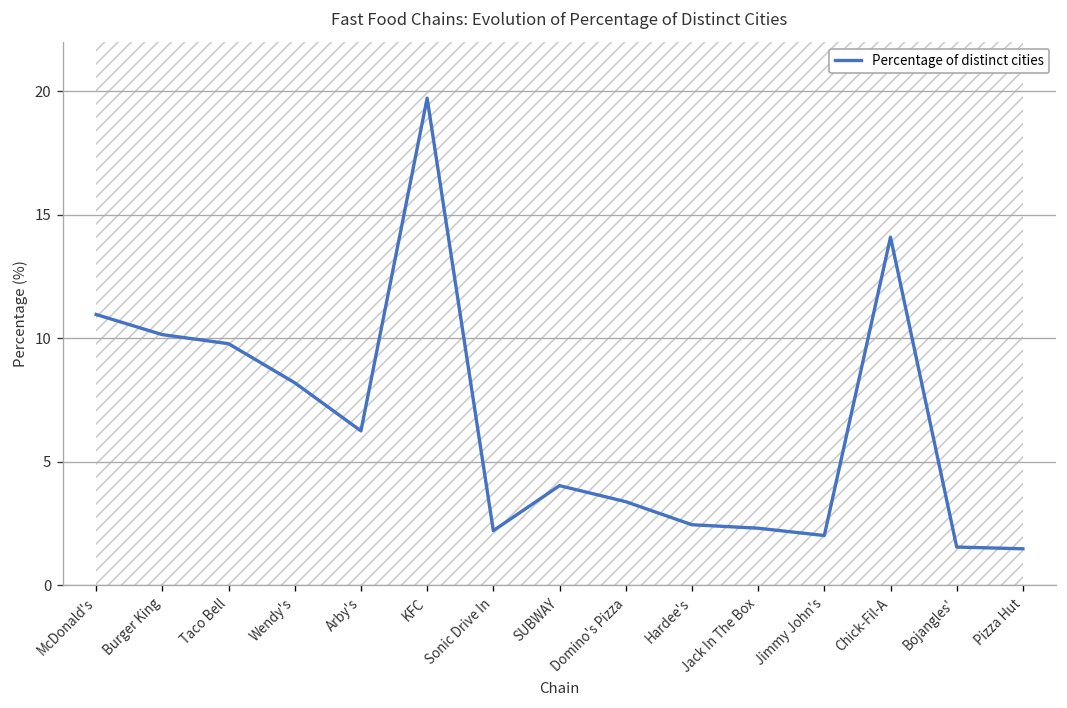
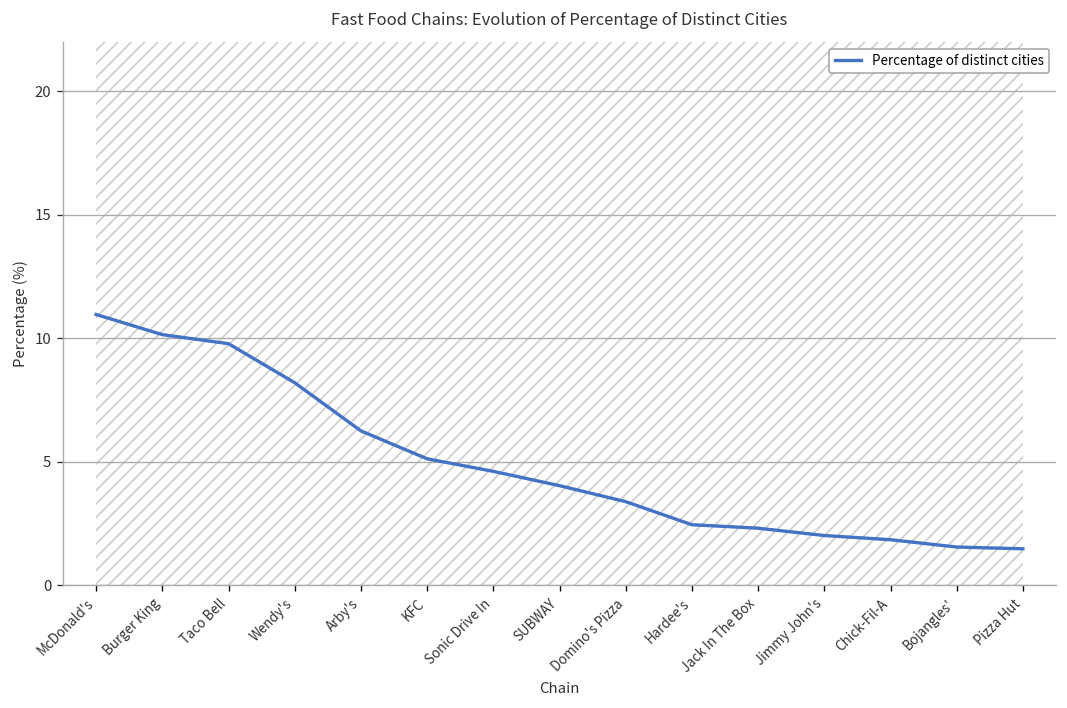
Percentage of distinct cities, KFC: 19.7 -> 5.1
Percentage of distinct cities, Sonic Drive In: 2.2 -> 4.6
Percentage of distinct cities, Chick-Fil-A: 14.1 -> 1.8
